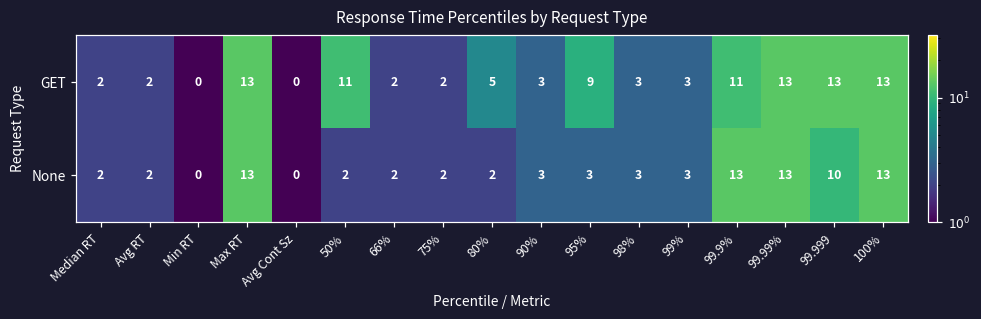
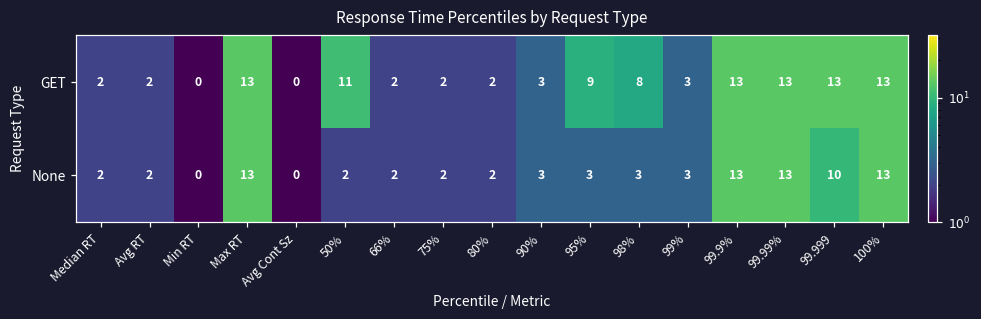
GET, 80%: 5 -> 2
GET, 98%: 3 -> 8
GET, 99.9%: 11 -> 13
